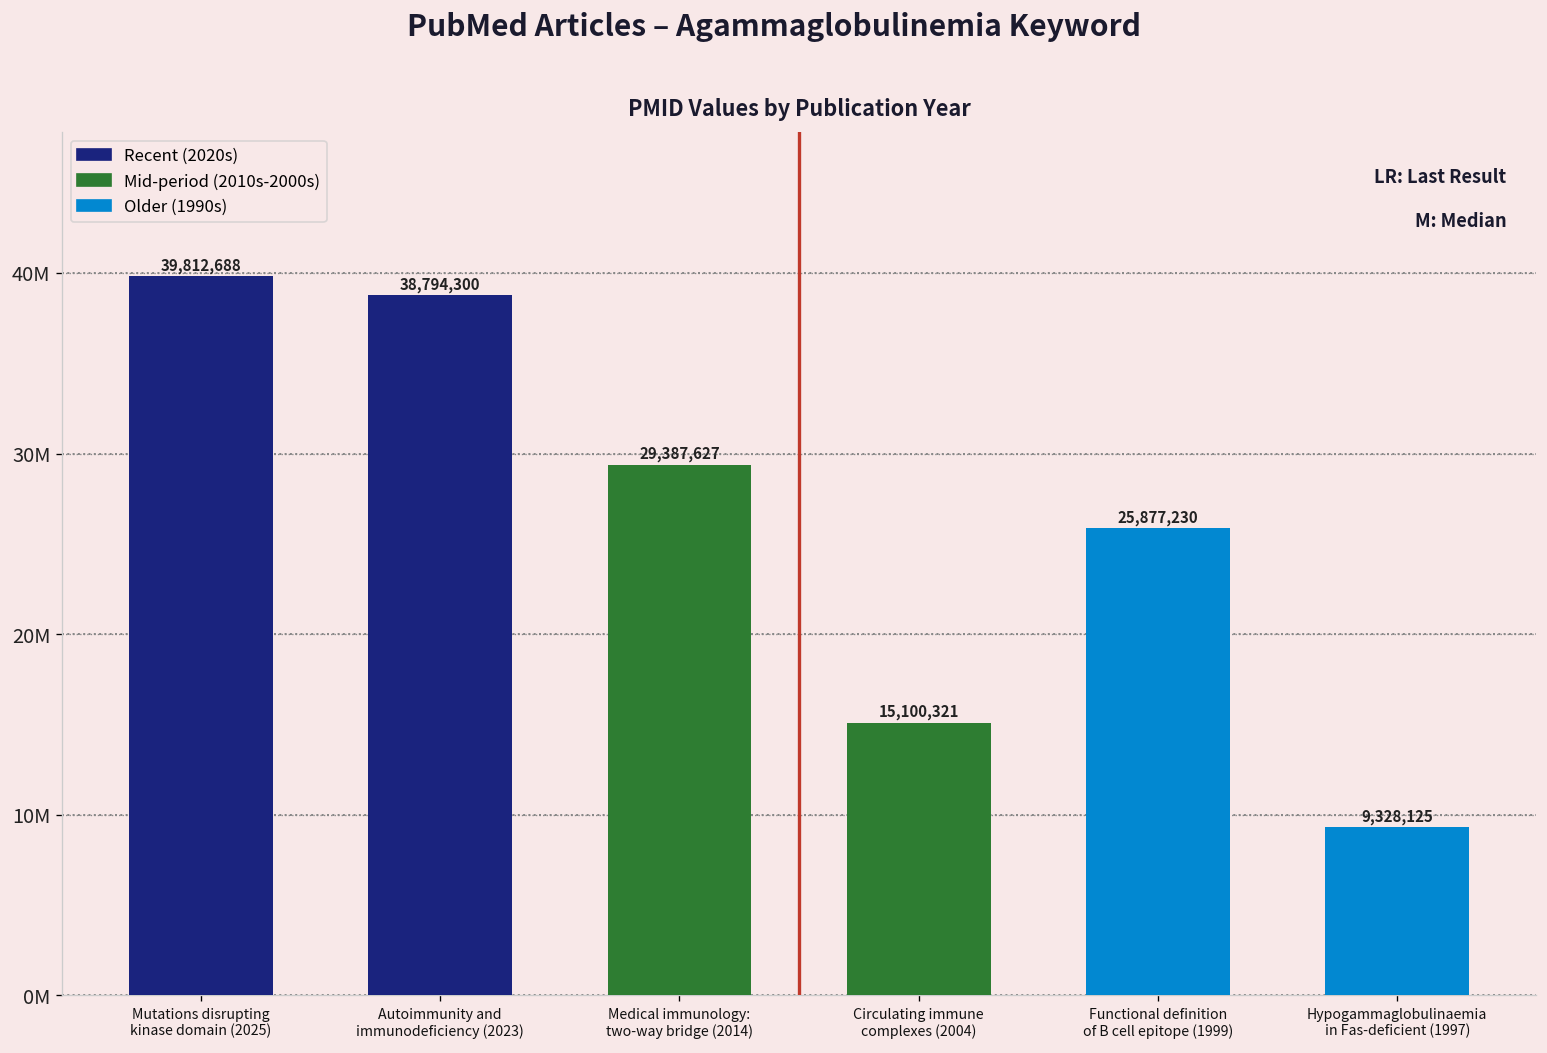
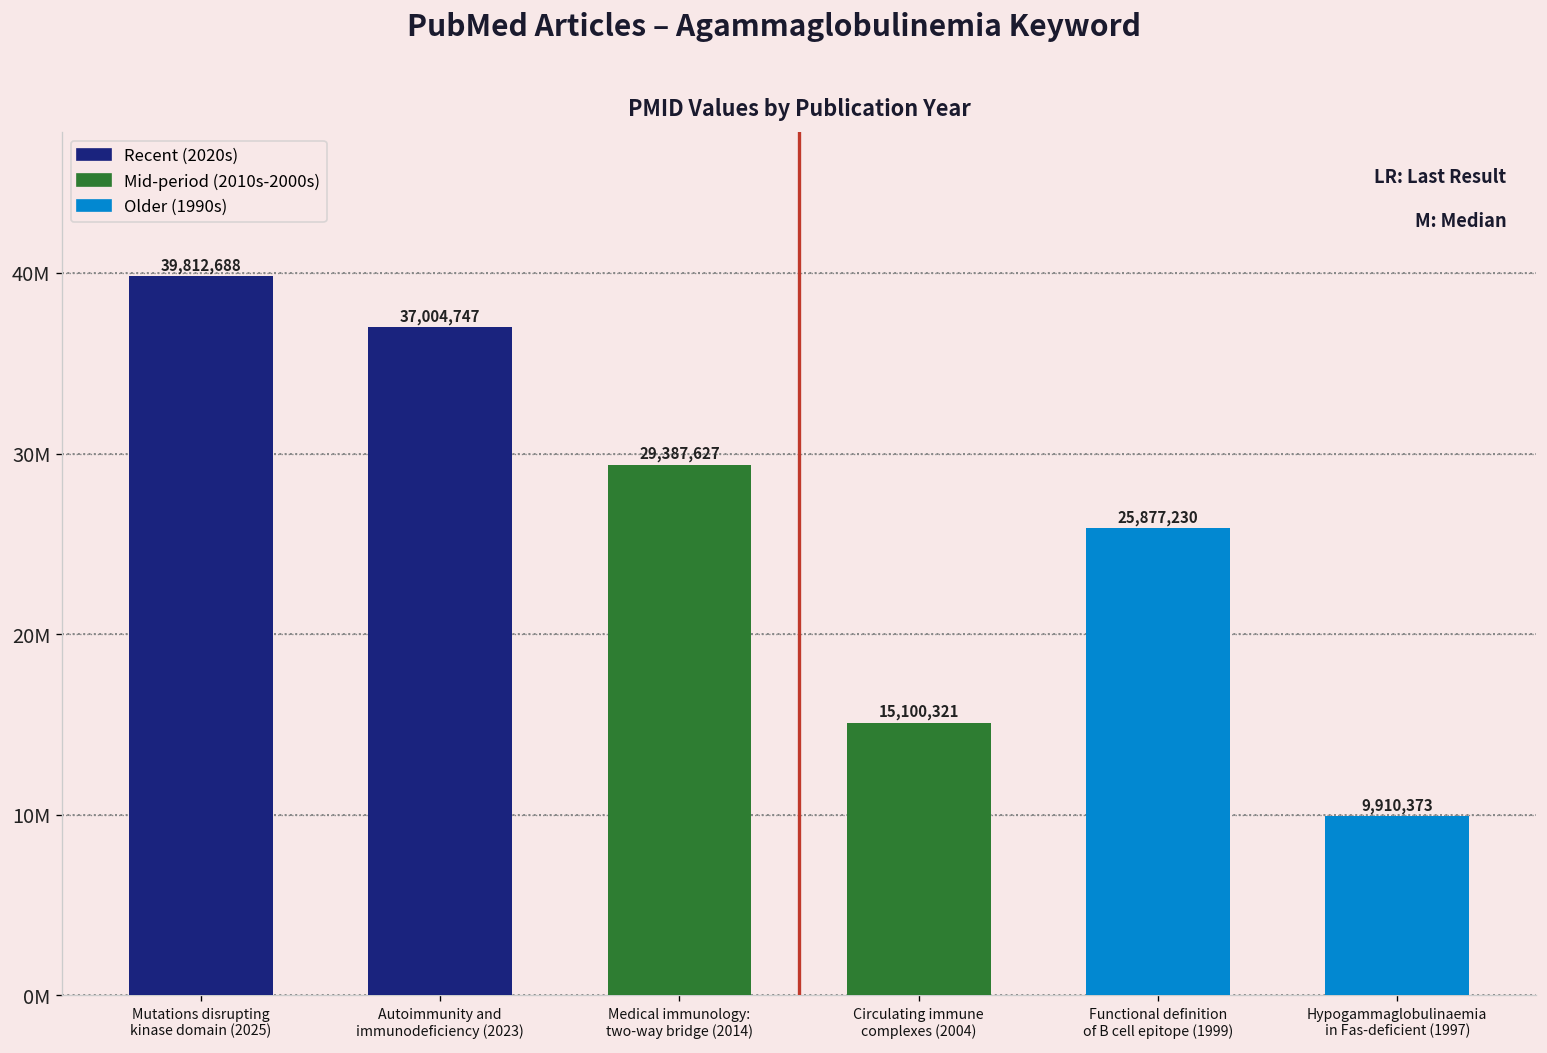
Autoimmunity and immunodeficiency (2023): 38,794,300 -> 37,004,747
Hypogammaglobulinaemia in Fas-deficient (1997): 9,328,125 -> 9,910,373
